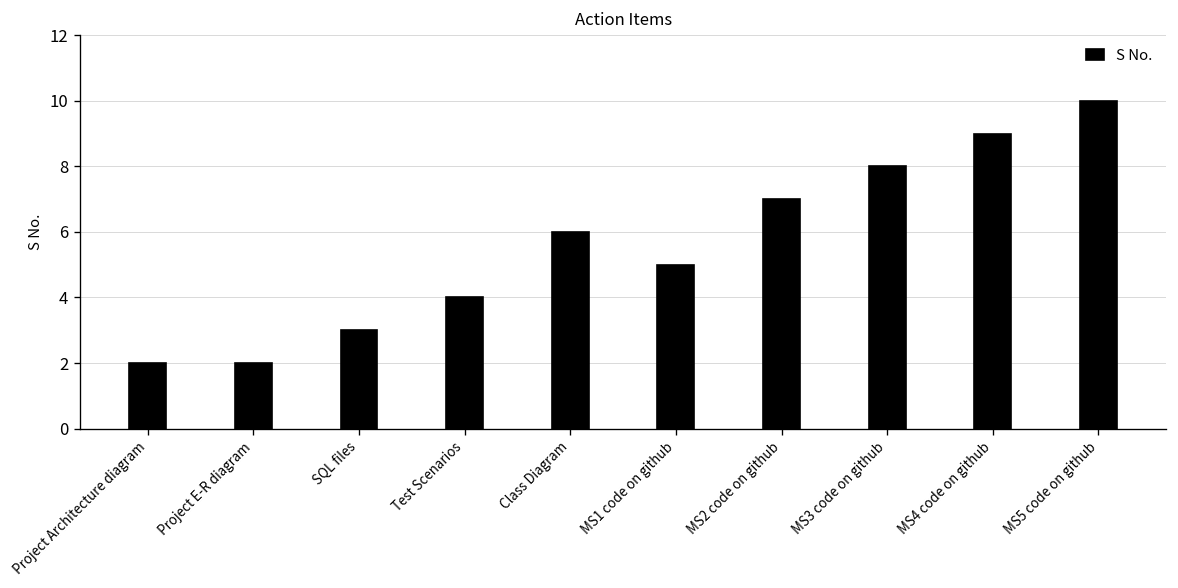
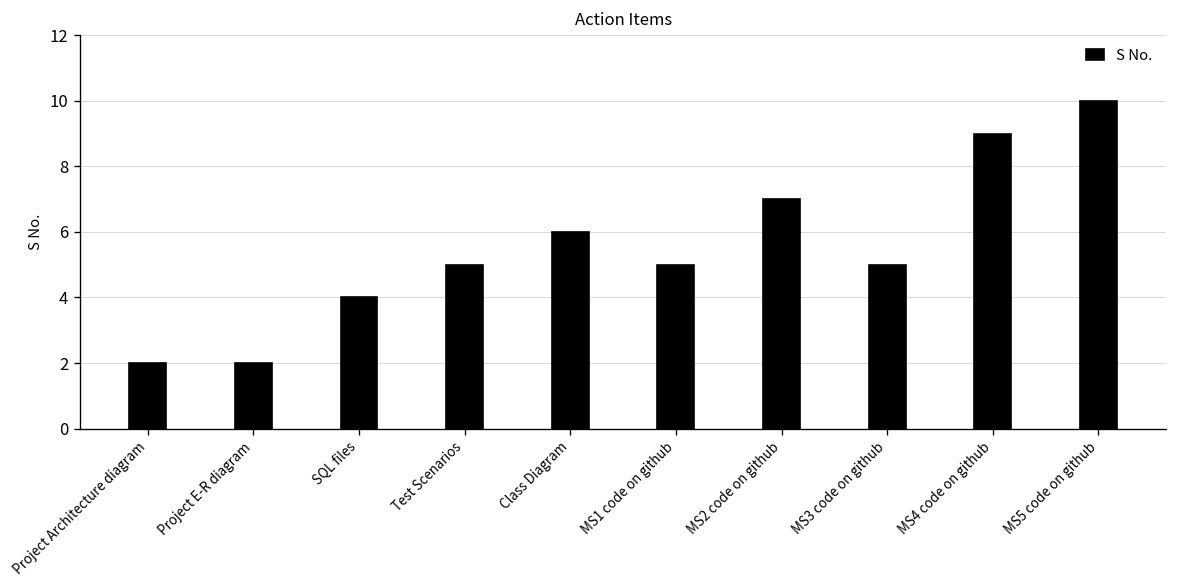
SQL files: 3 -> 4
Test Scenarios: 4 -> 5
MS3 code on github: 8 -> 5
